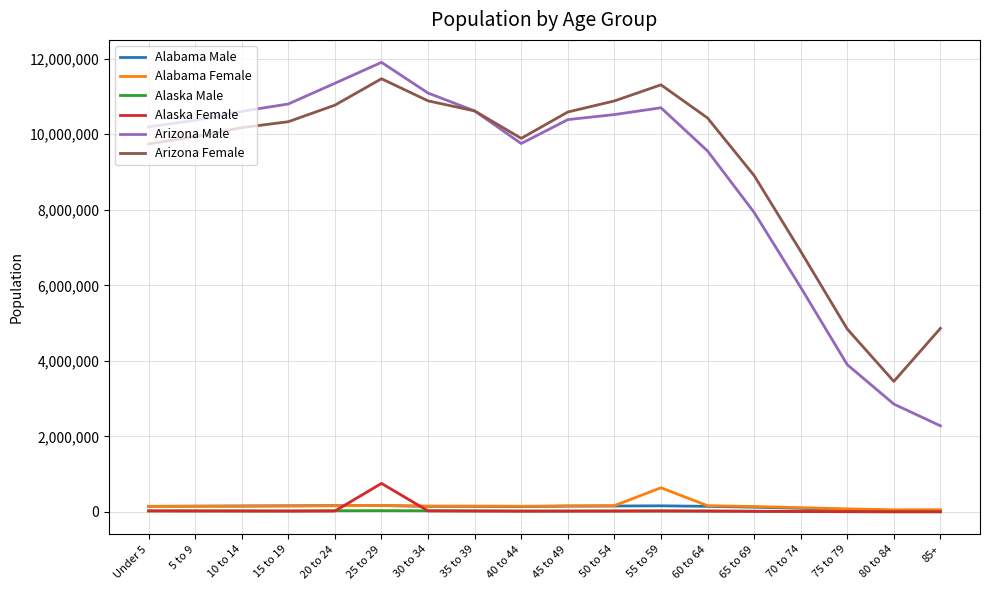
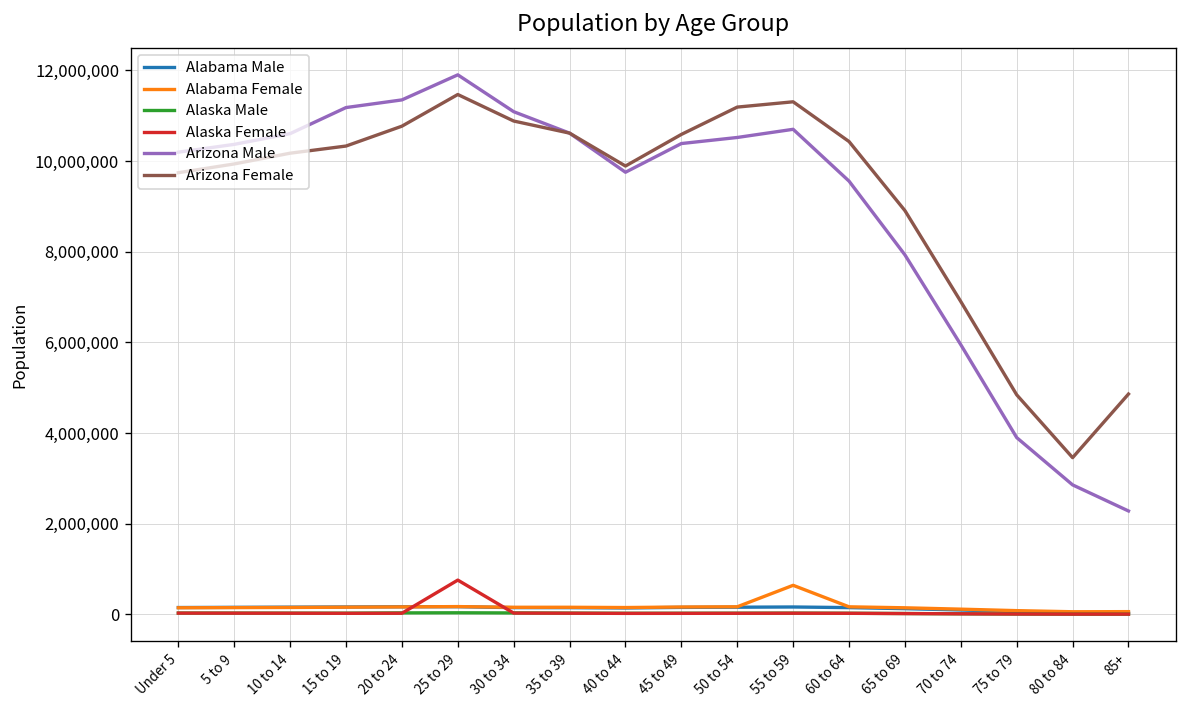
Arizona Male, 15 to 19: 10,800,000 -> 11,200,000
Arizona Female, 50 to 54: 10,900,000 -> 11,200,000
